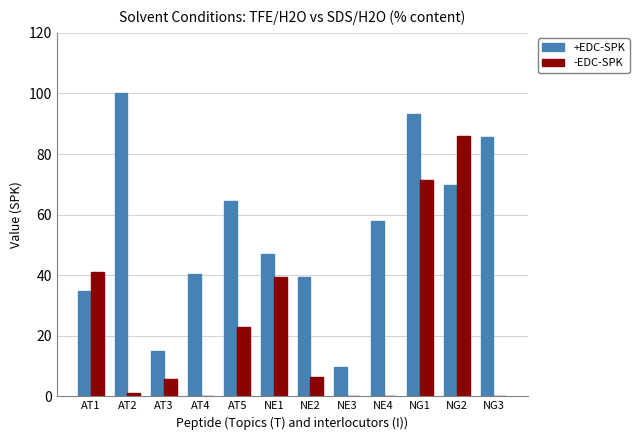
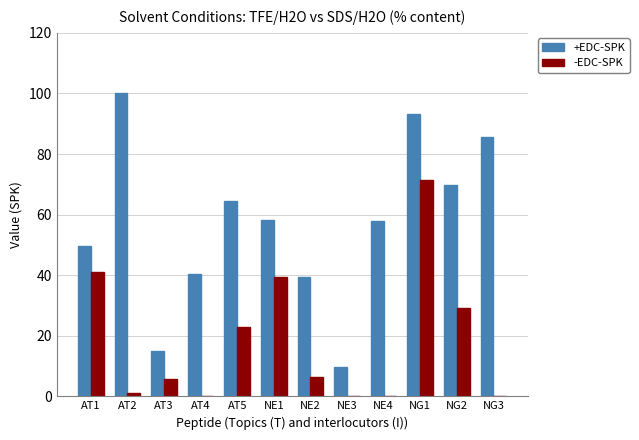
+EDC-SPK, AT1: 35 -> 50
+EDC-SPK, NE1: 47 -> 58
-EDC-SPK, NG2: 86 -> 29
